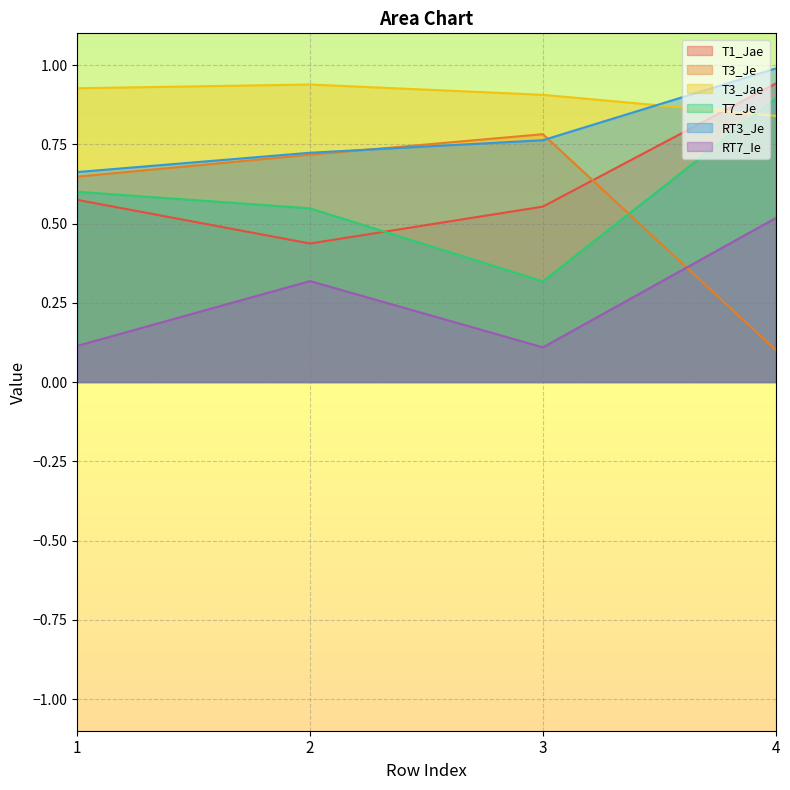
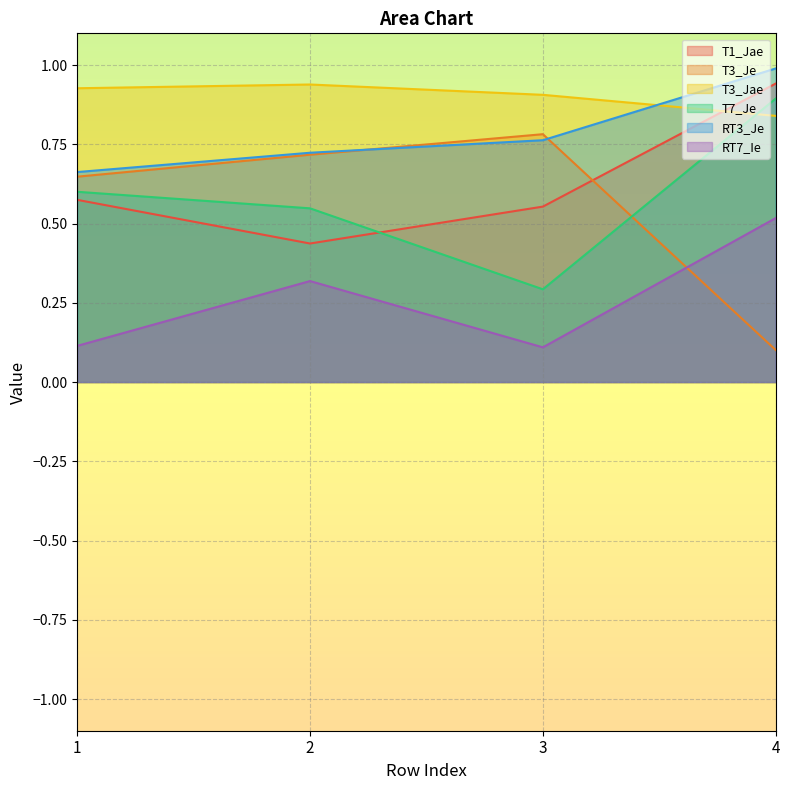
T7_Je, 3: 0.32 -> 0.29
